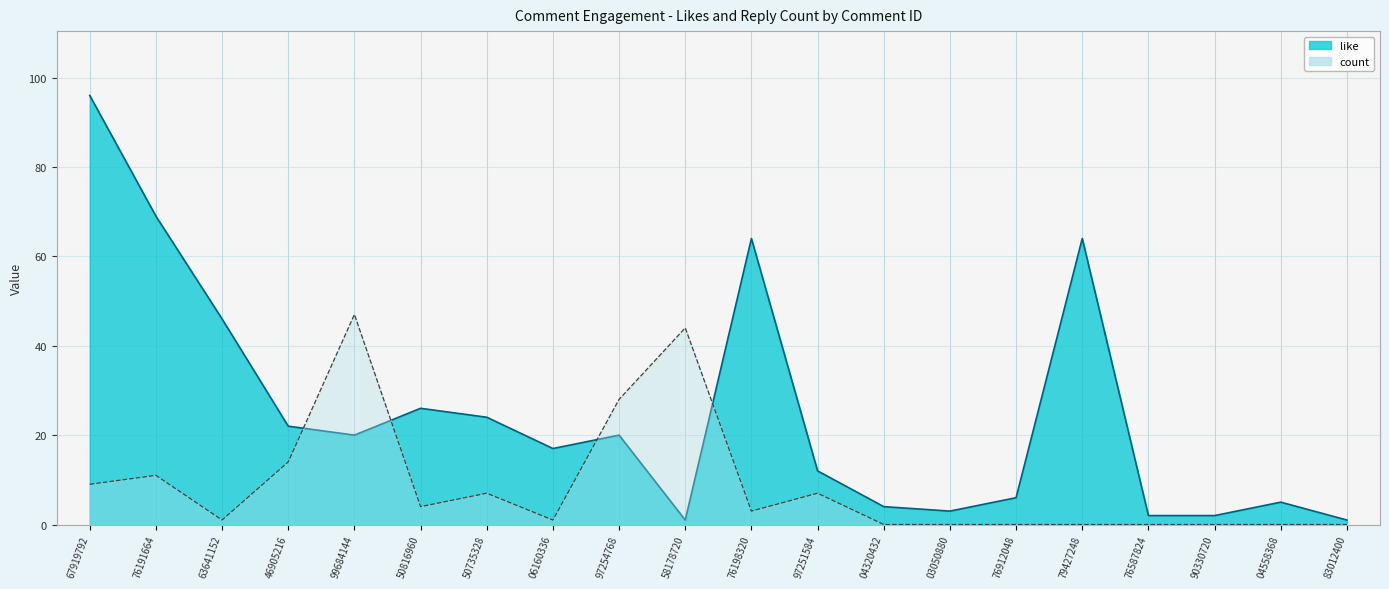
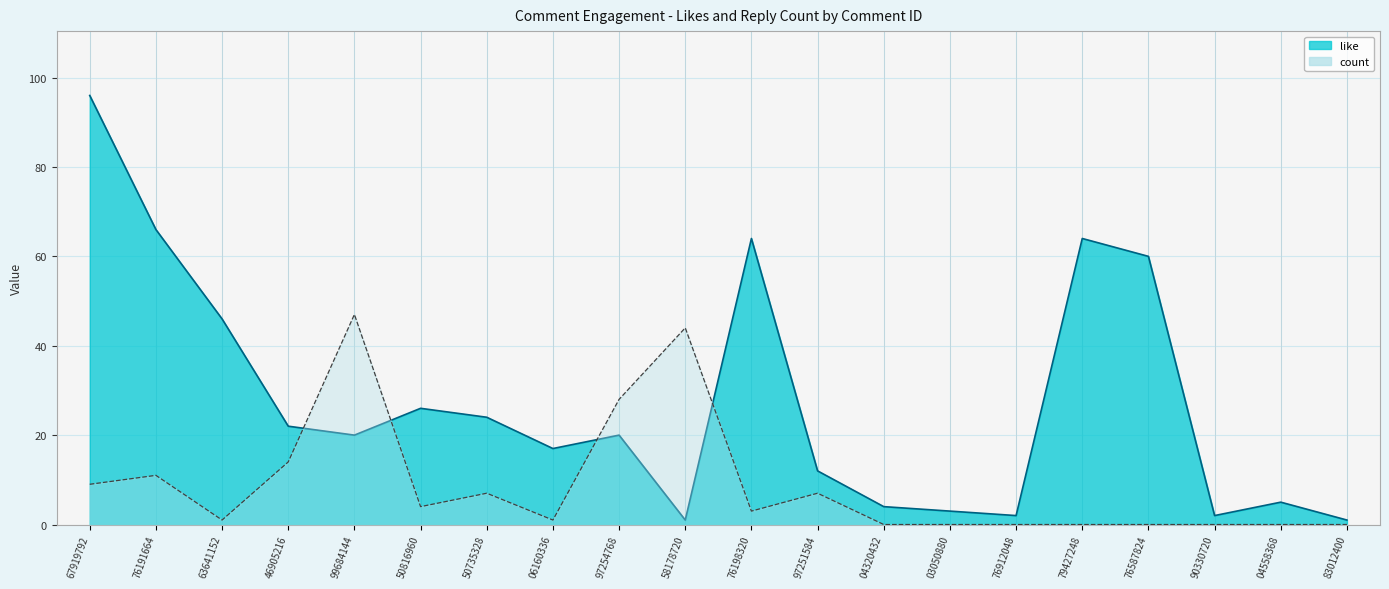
like, 76191664: 69 -> 66
like, 76912048: 6 -> 2
like, 76587824: 2 -> 60
